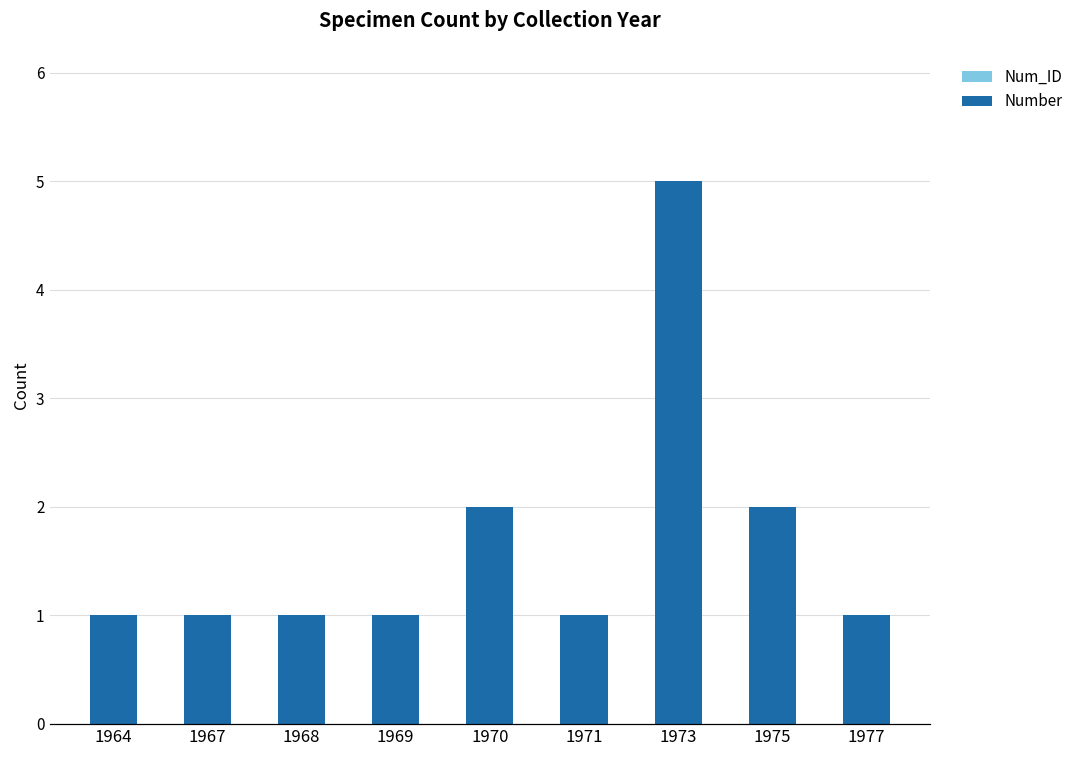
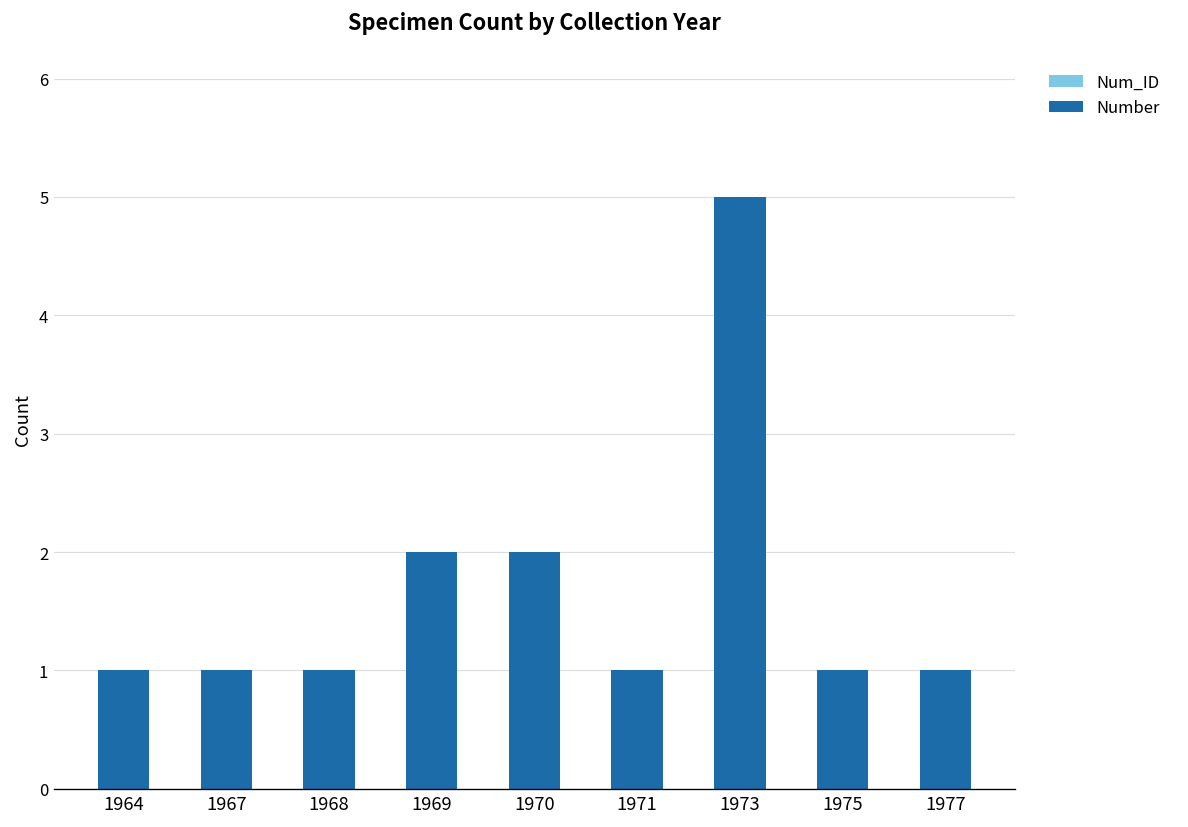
Number, 1969: 1 -> 2
Number, 1975: 2 -> 1
